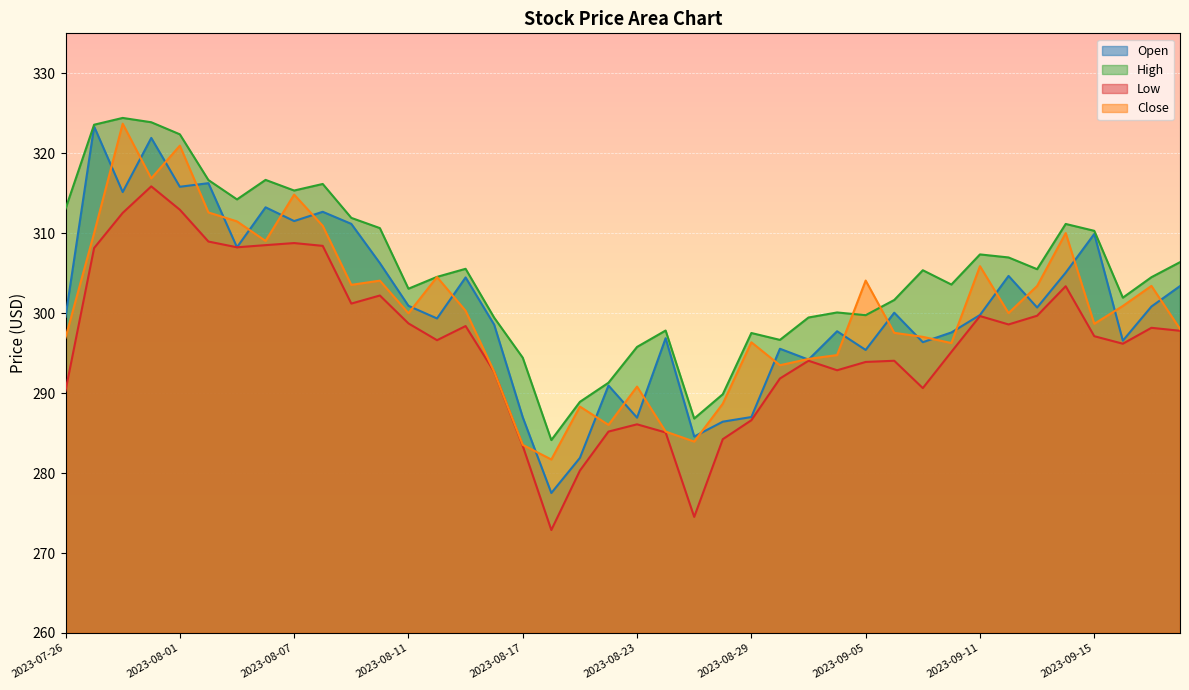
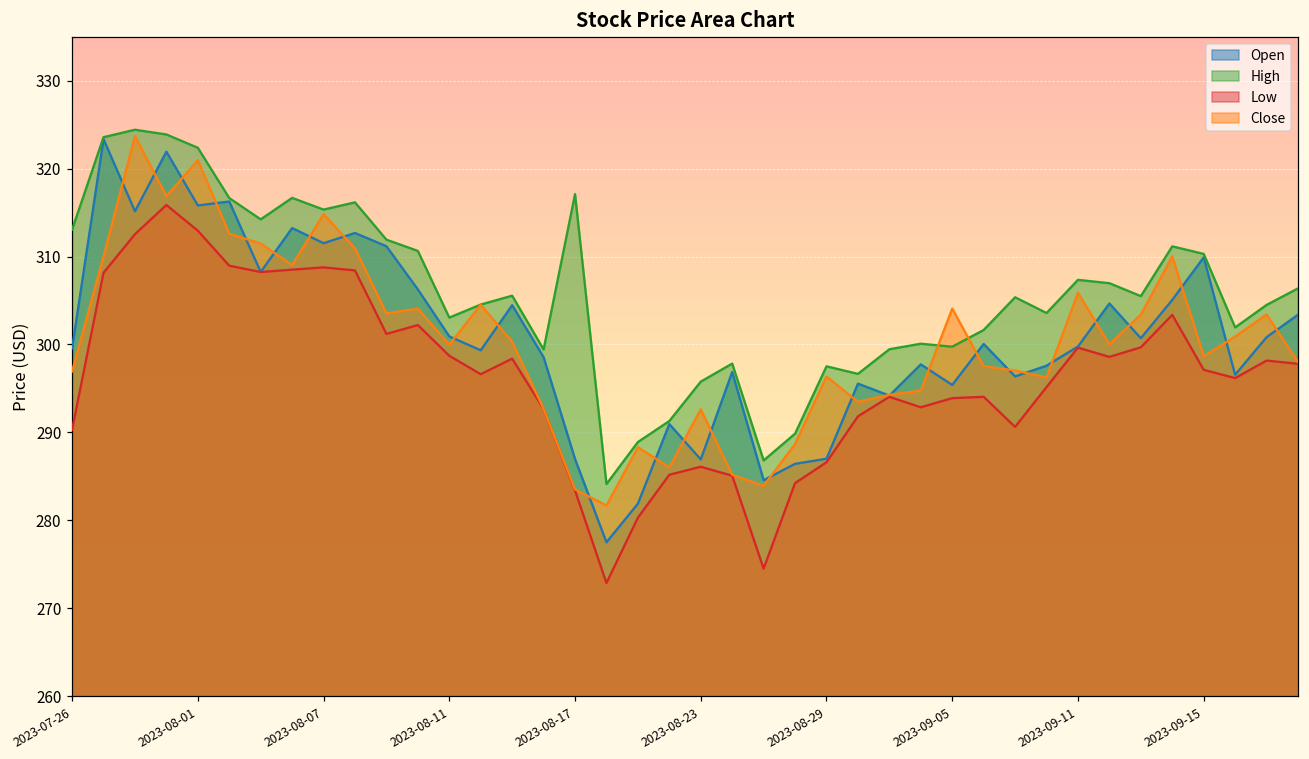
High, 2023-08-17: 294 -> 317
Close, 2023-08-23: 291 -> 293
